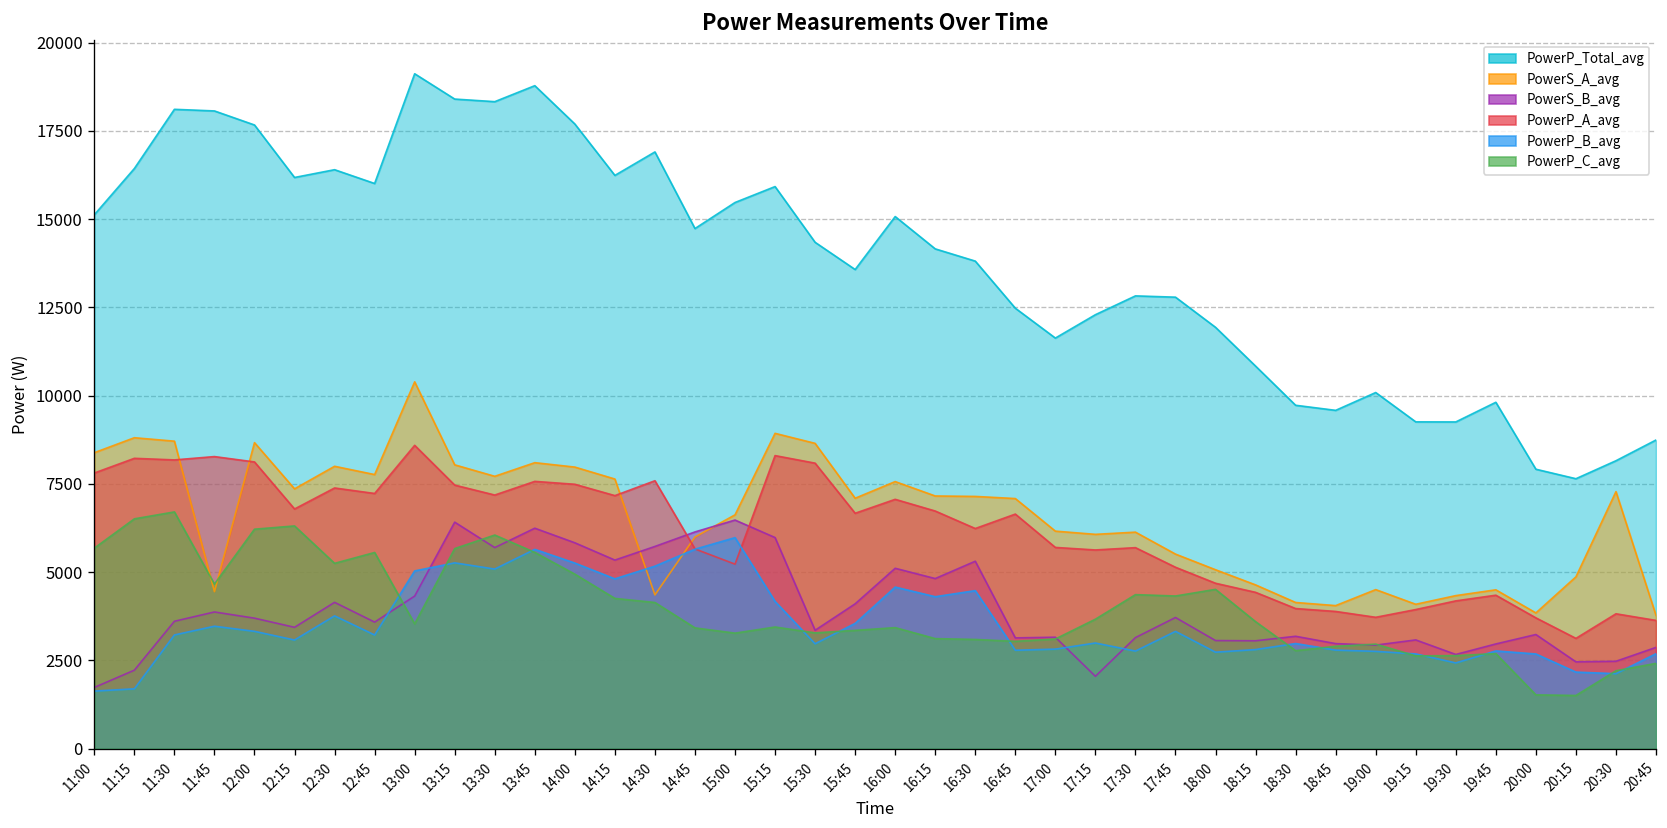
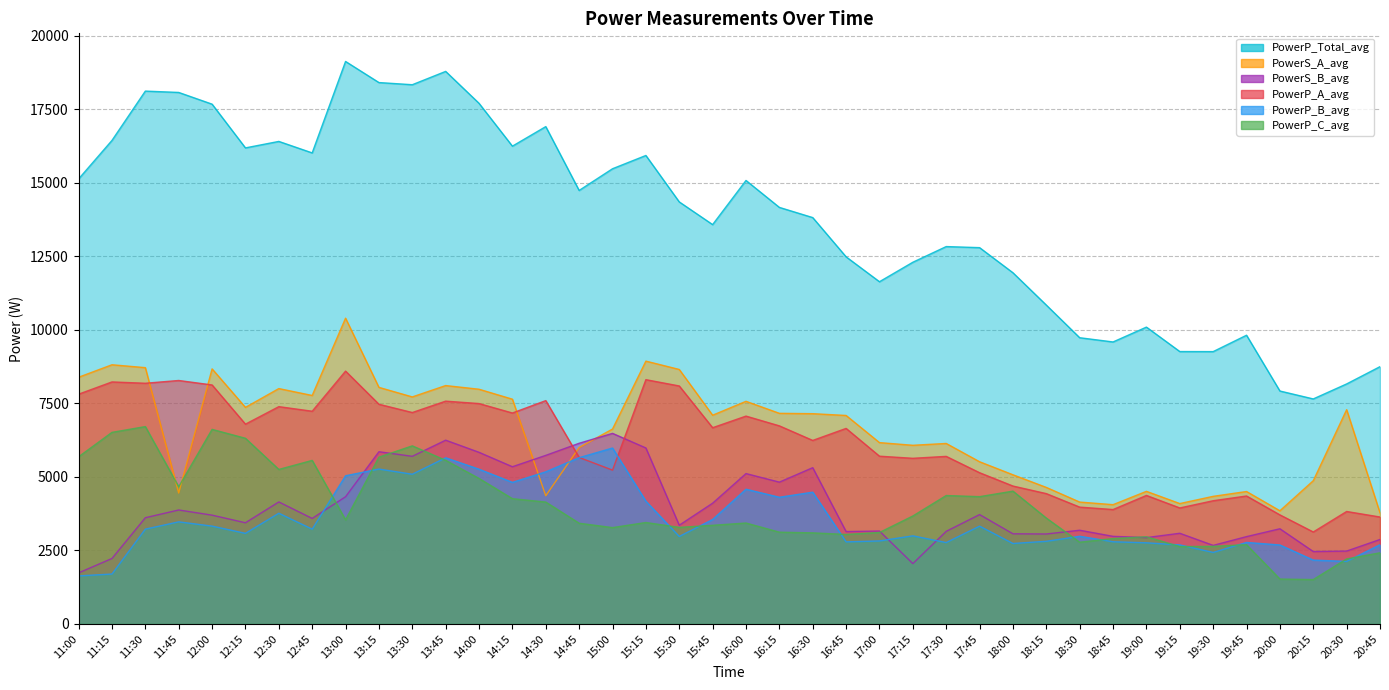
PowerP_C_avg, 12:00: 6200 -> 6600
PowerS_B_avg, 13:15: 6400 -> 5900
PowerP_A_avg, 19:00: 3700 -> 4400
